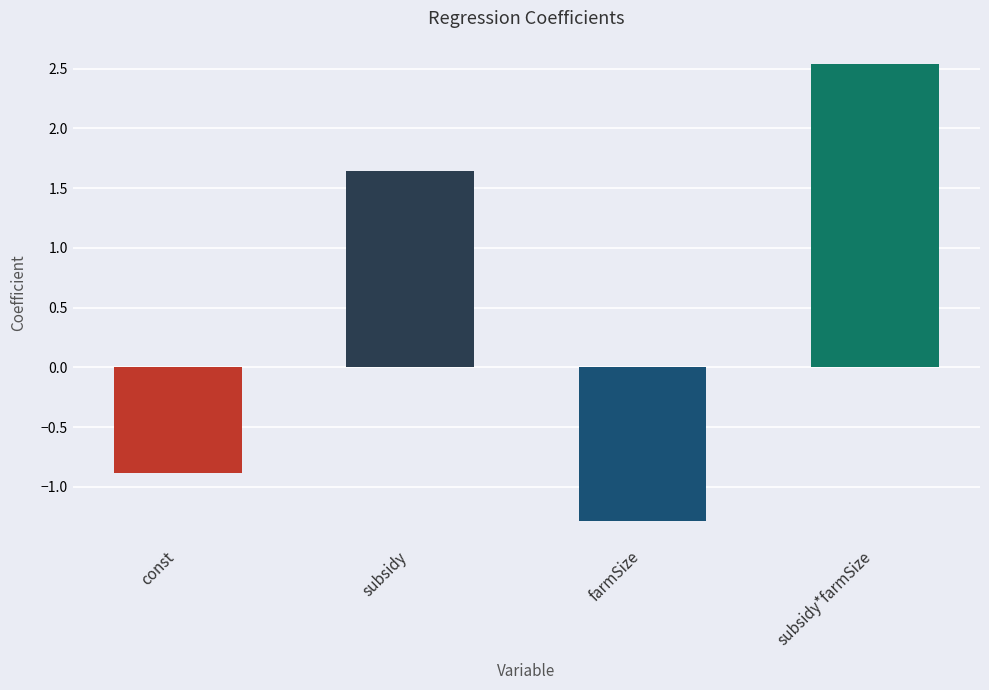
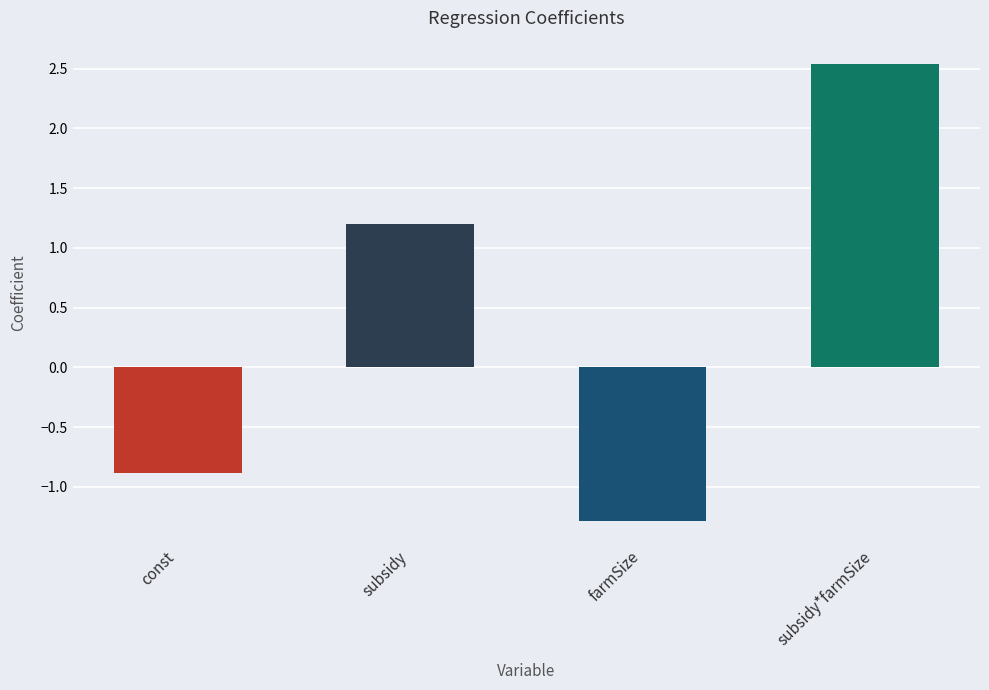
subsidy: 1.64 -> 1.20
